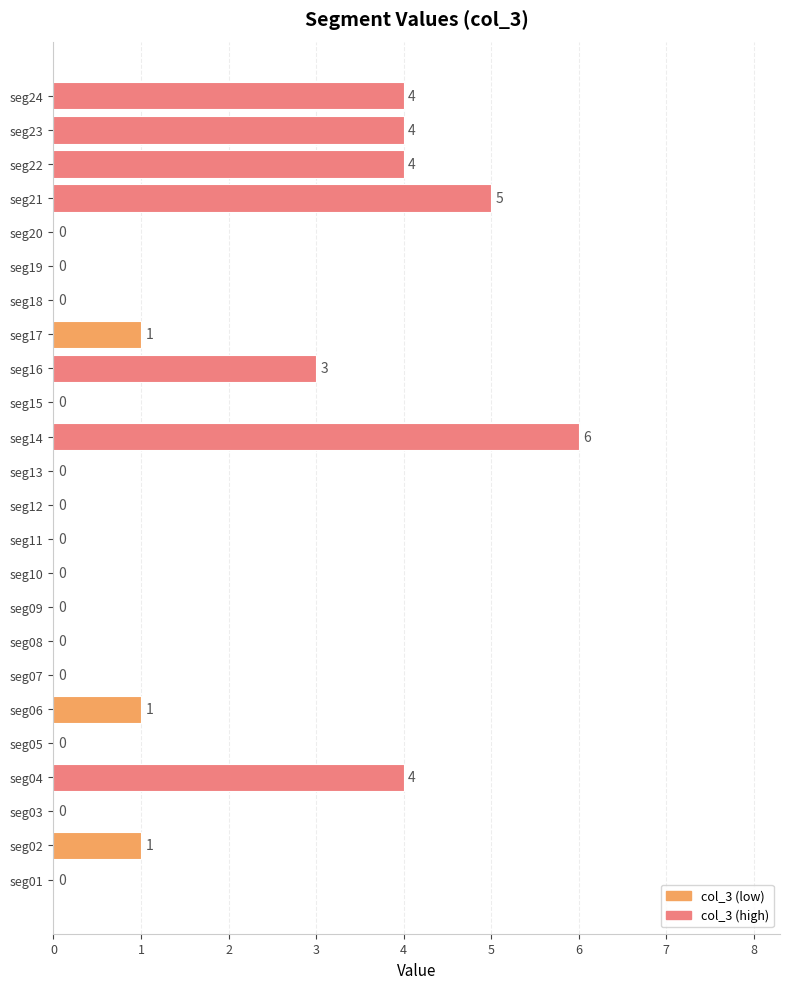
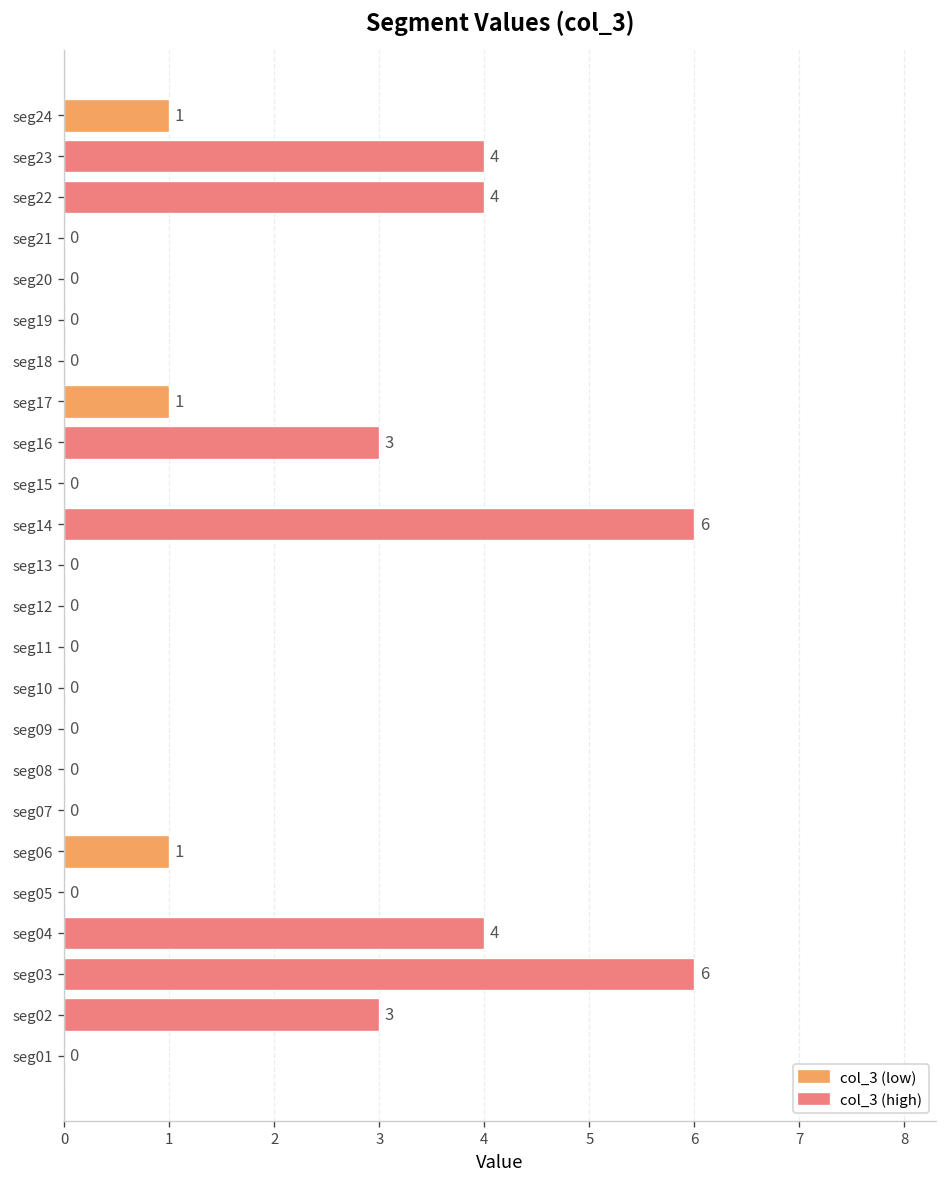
seg24: 4 -> 1
seg21: 5 -> 0
seg03: 0 -> 6
seg02: 1 -> 3
